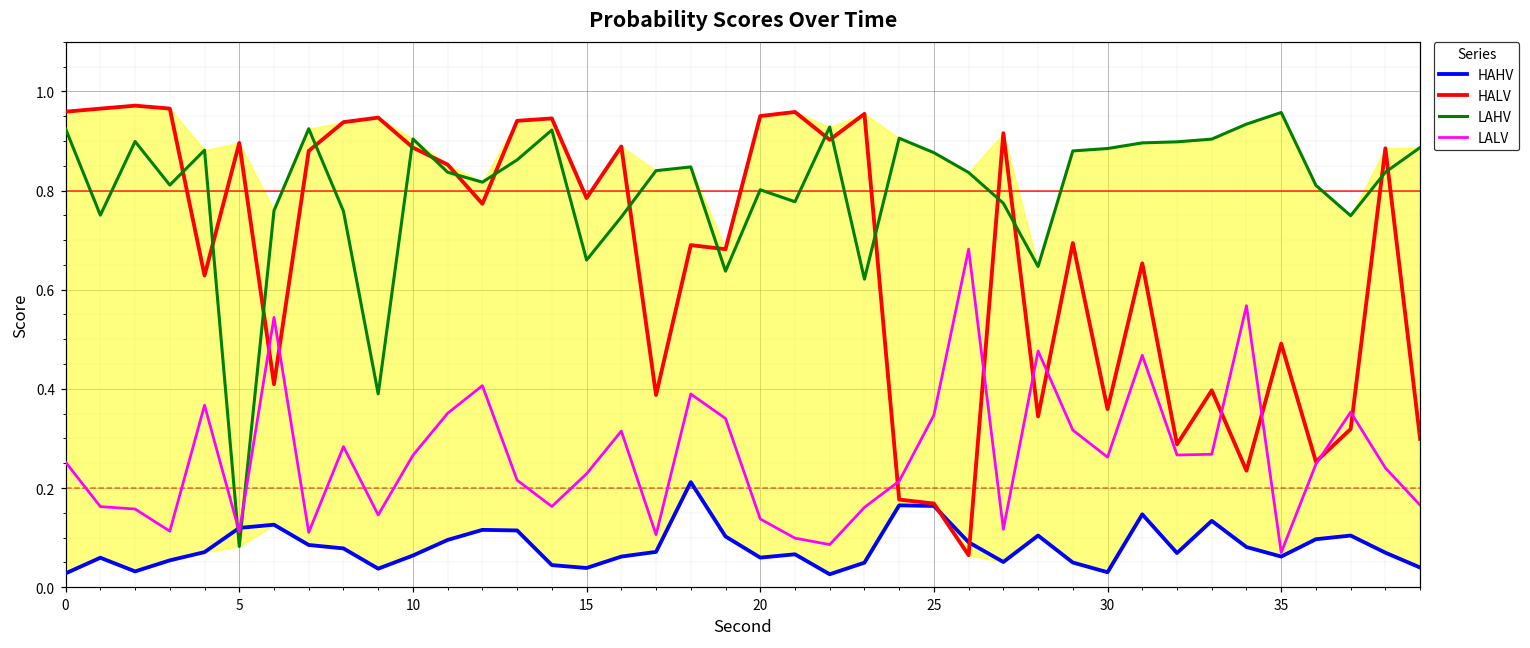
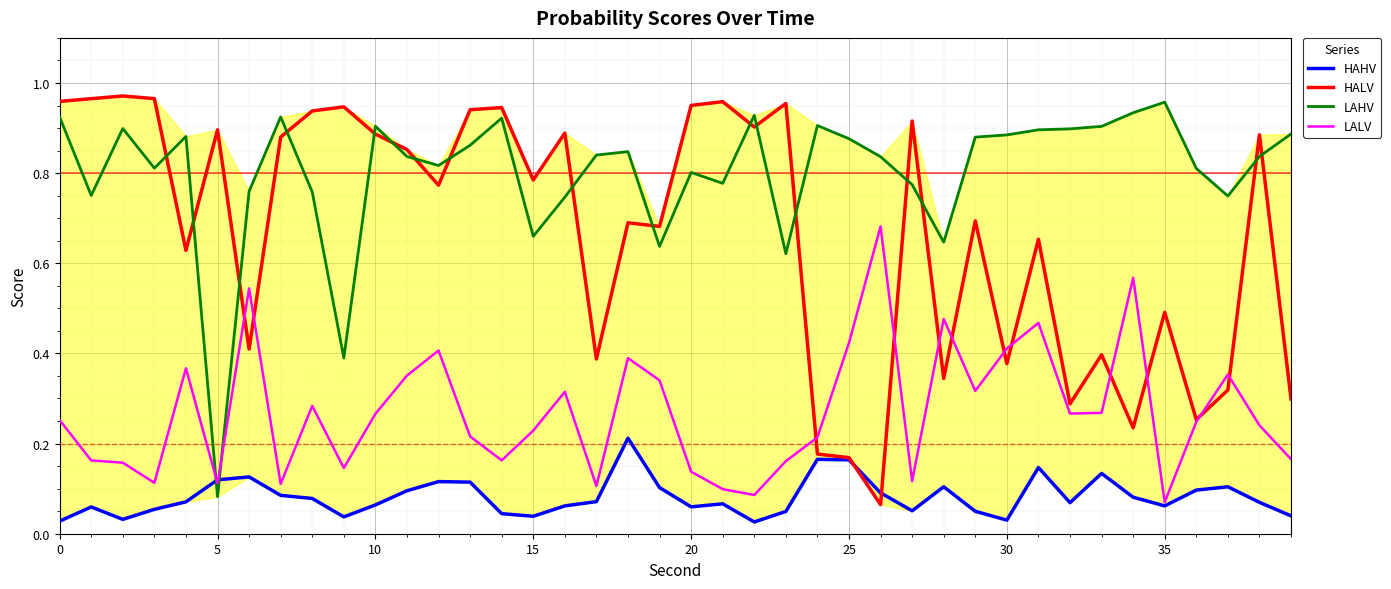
LALV, 25: 0.35 -> 0.42
HALV, 30: 0.36 -> 0.38
LALV, 30: 0.26 -> 0.41
